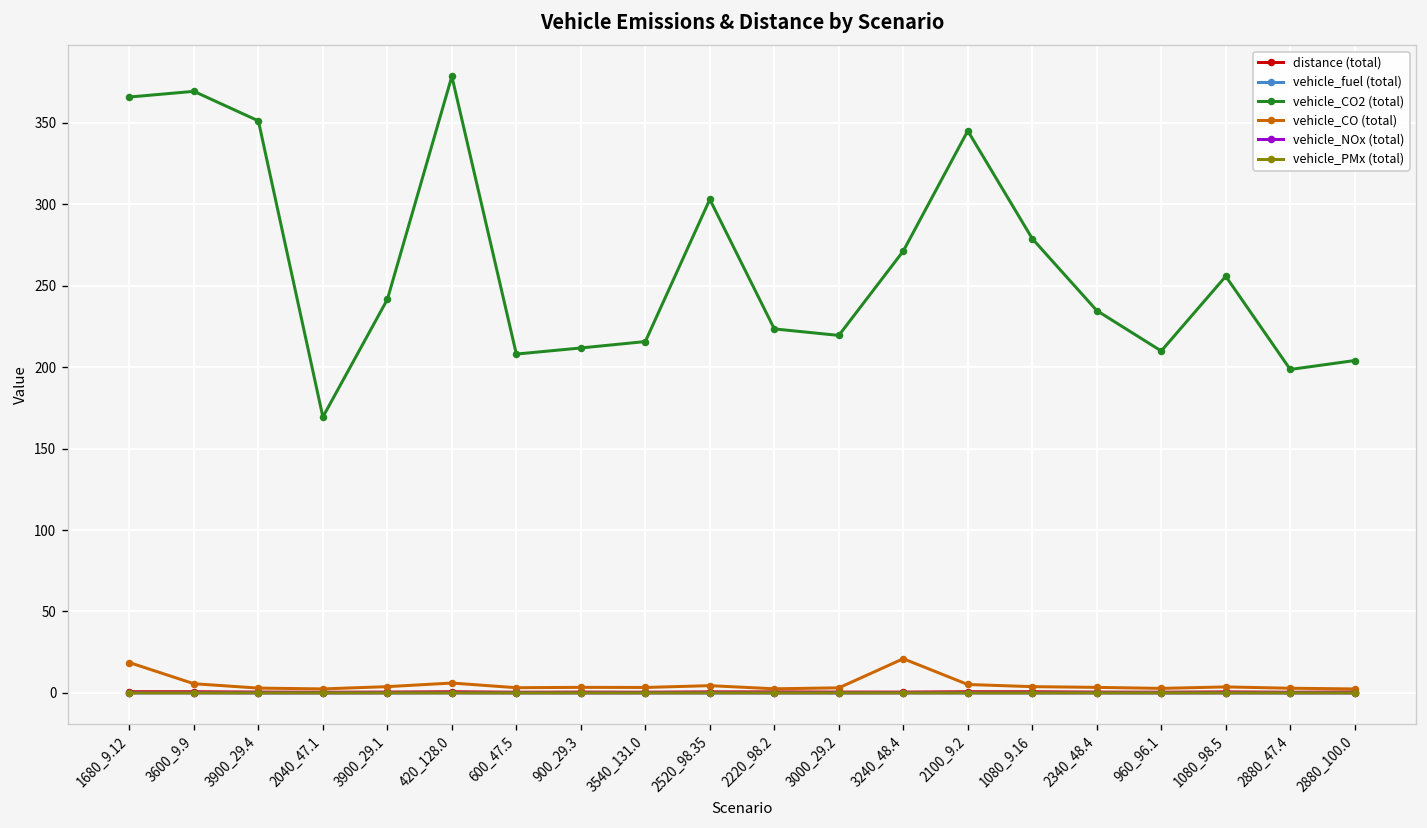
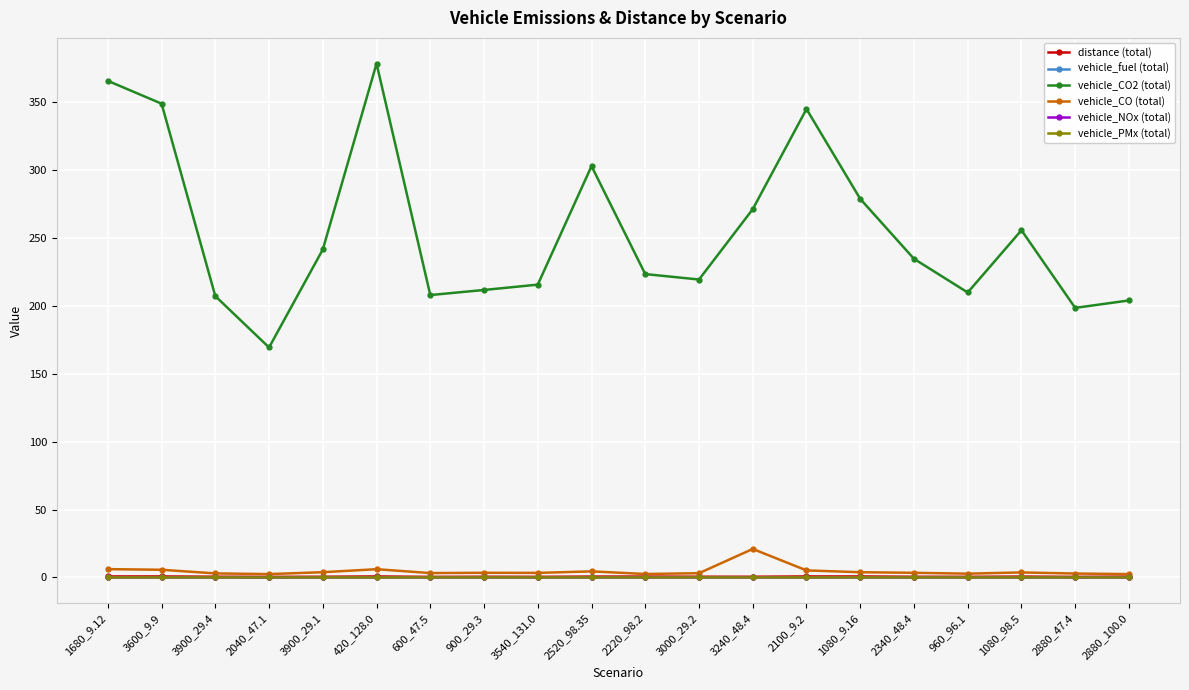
vehicle_CO (total), 1680_9.12: 19 -> 6
vehicle_CO2 (total), 3600_9.9: 369 -> 349
vehicle_CO2 (total), 3900_29.4: 351 -> 207
